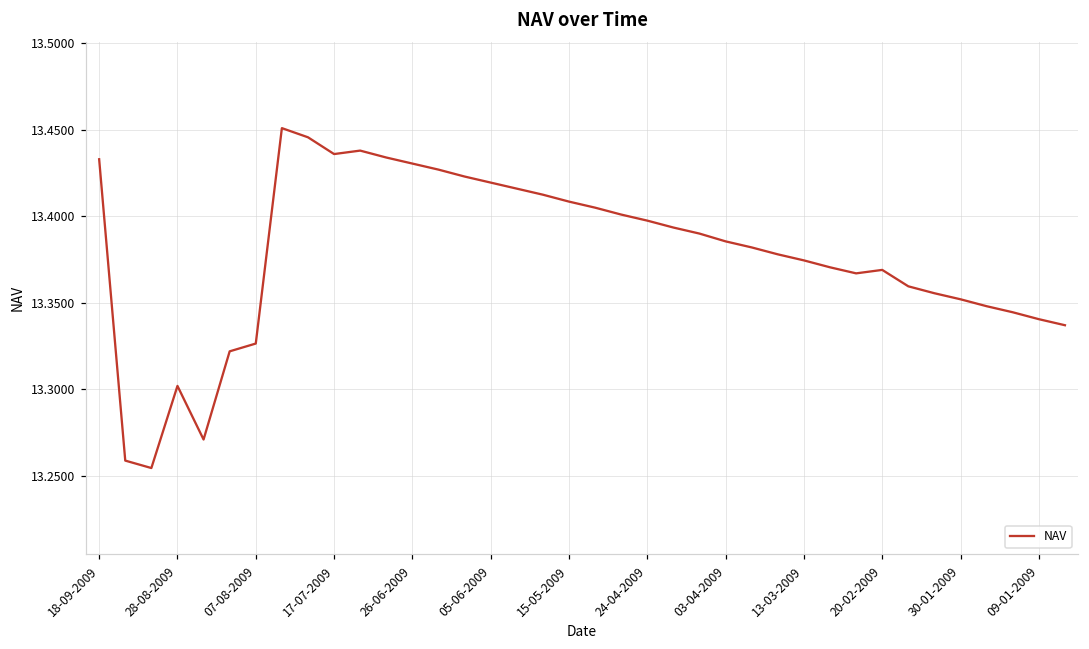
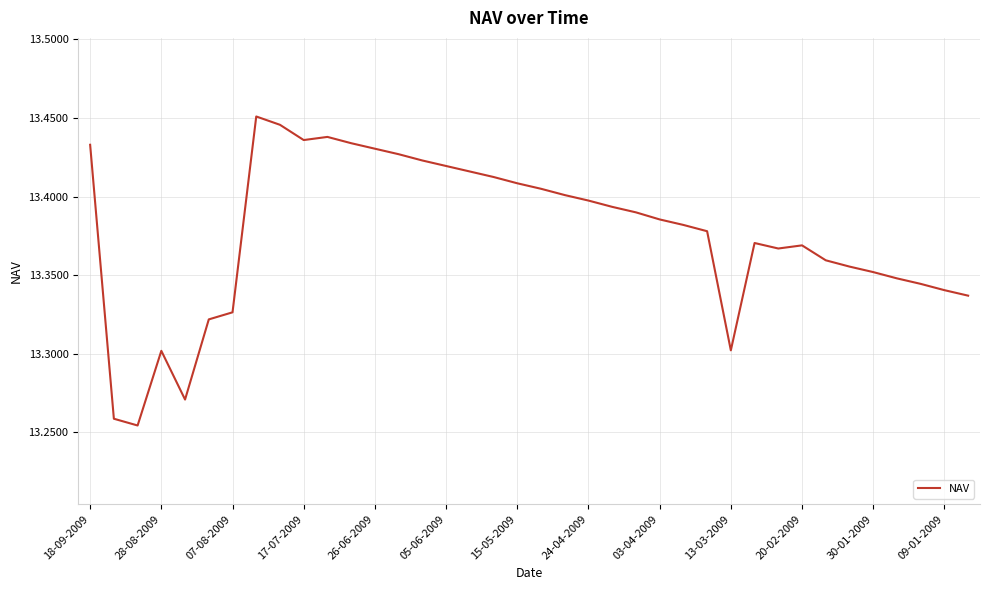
13-03-2009: 13.375 -> 13.302
